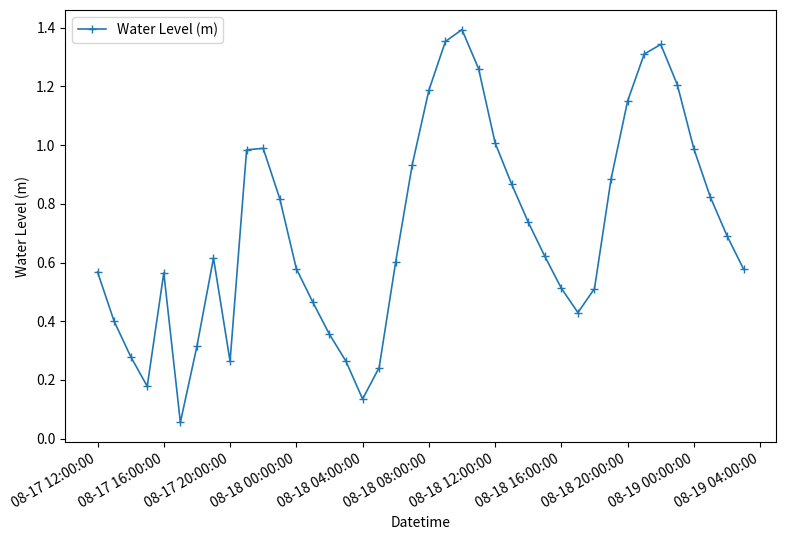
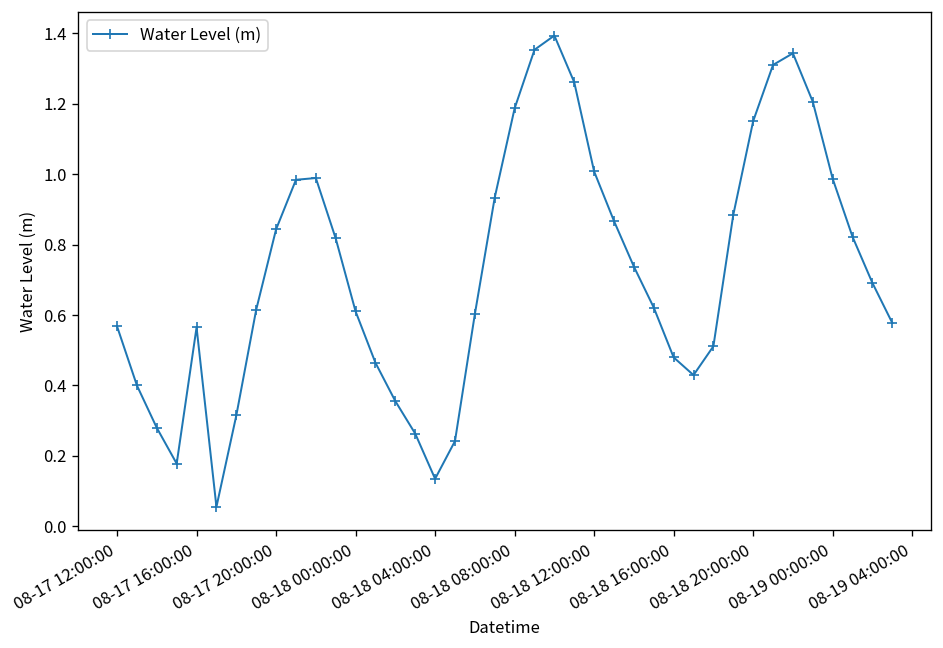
08-17 20:00:00: 0.26 -> 0.84
08-18 00:00:00: 0.58 -> 0.61
08-18 16:00:00: 0.51 -> 0.48
